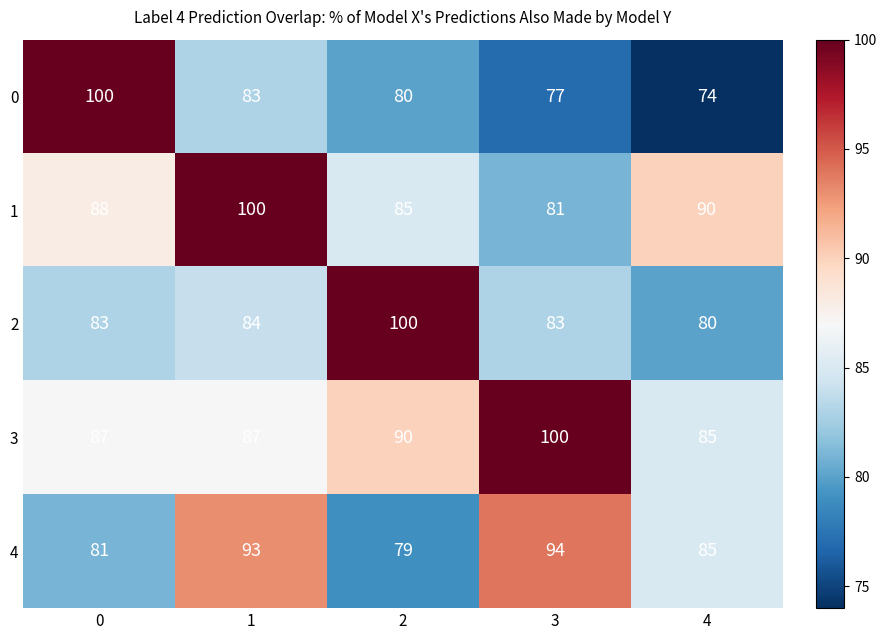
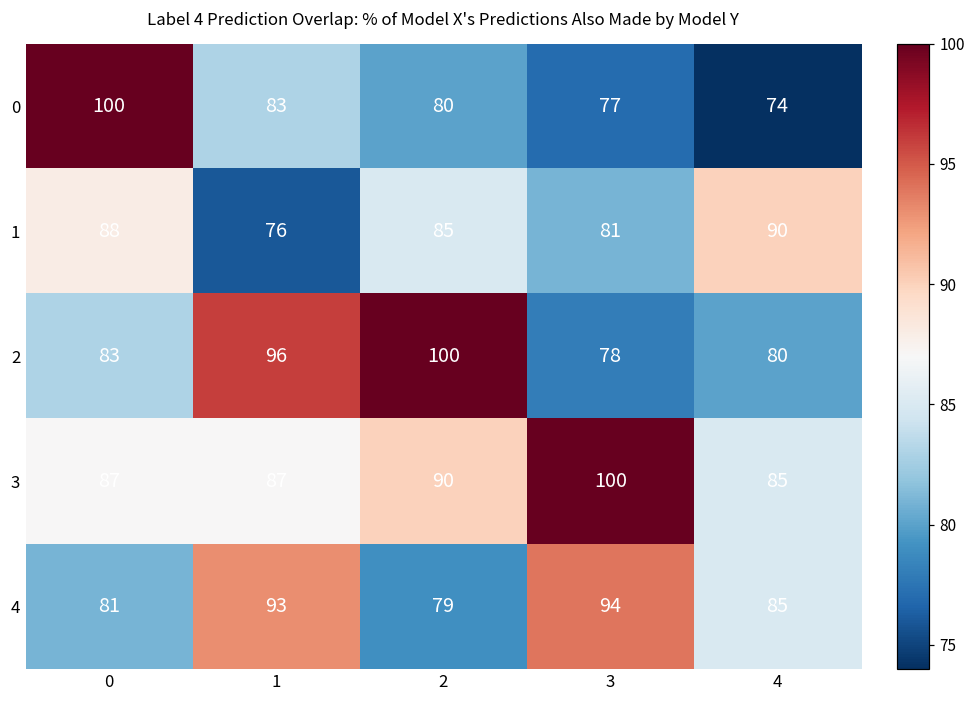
1, 1: 100 -> 76
2, 1: 84 -> 96
2, 3: 83 -> 78
